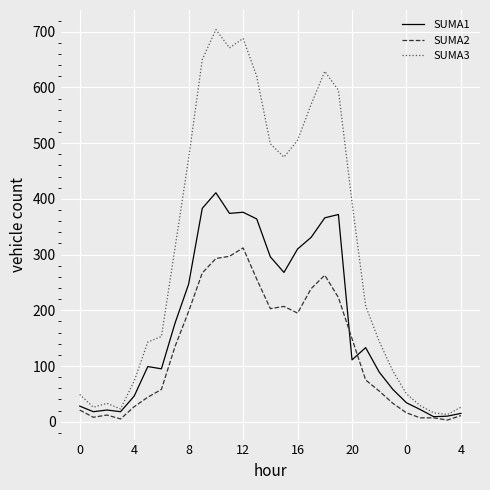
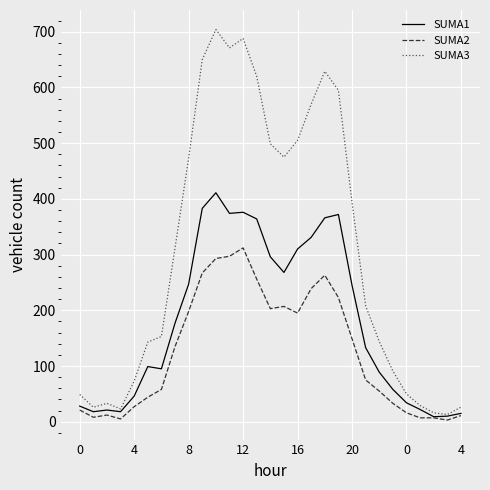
SUMA1, 20: 110 -> 250
